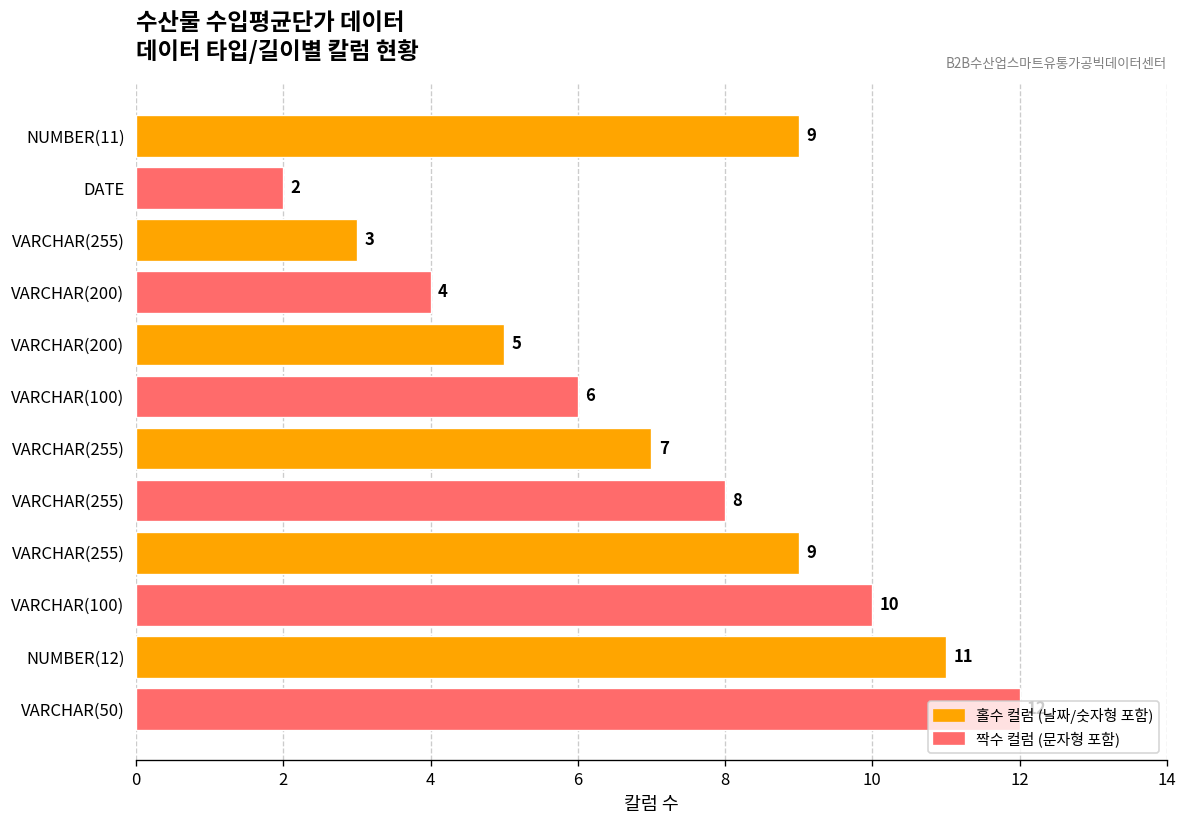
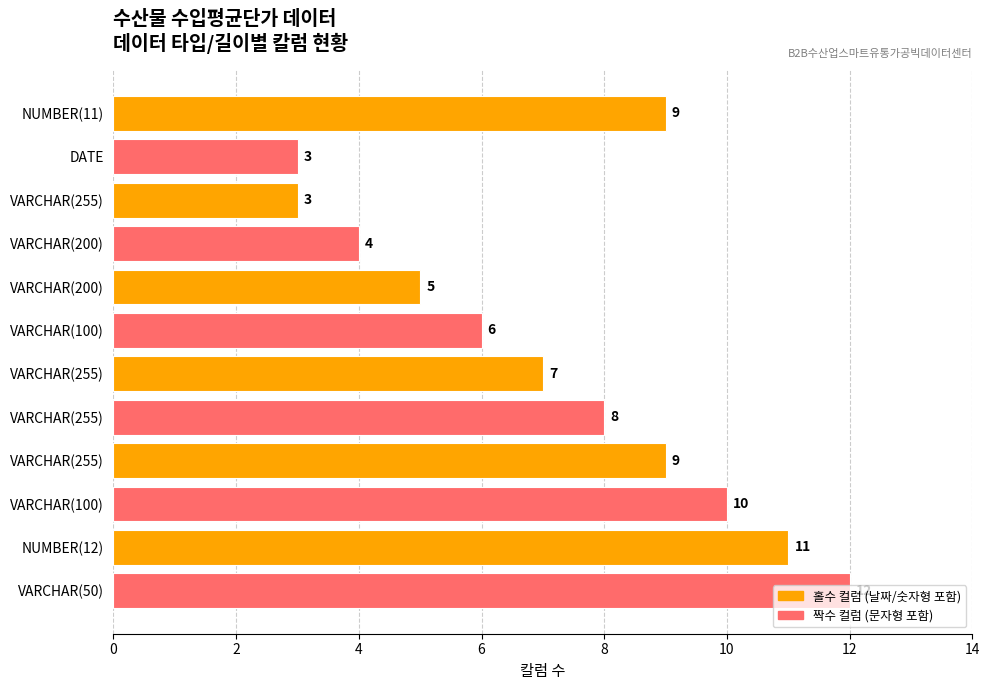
DATE: 2 -> 3
